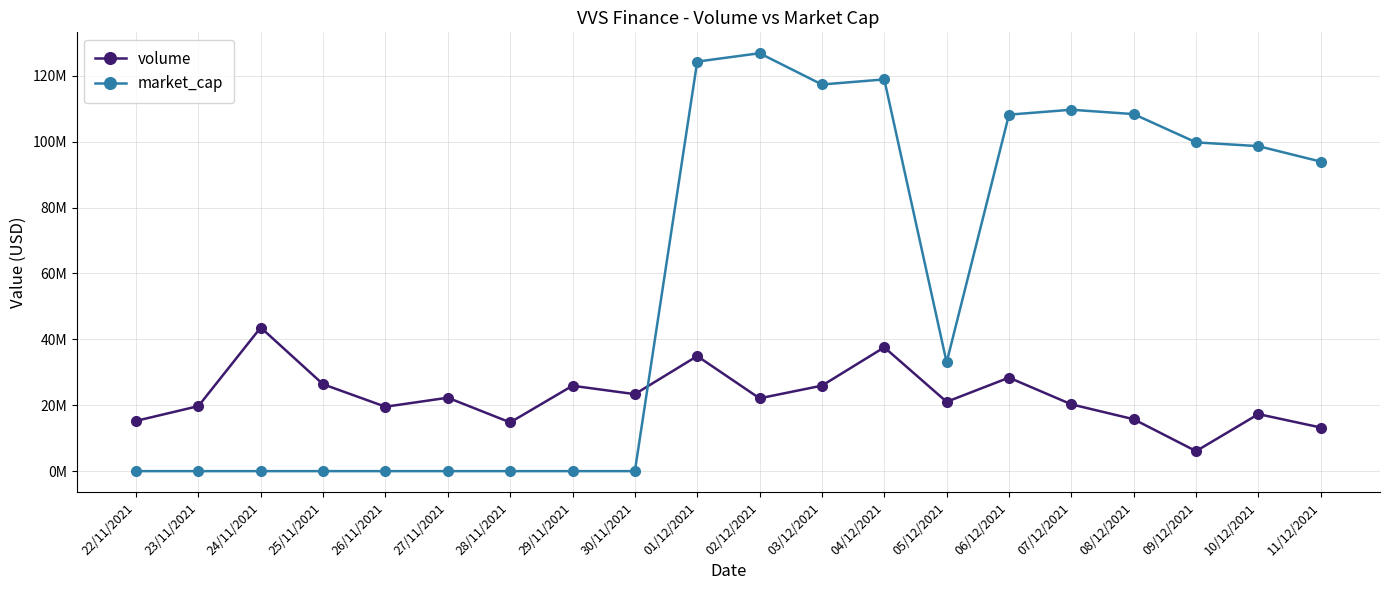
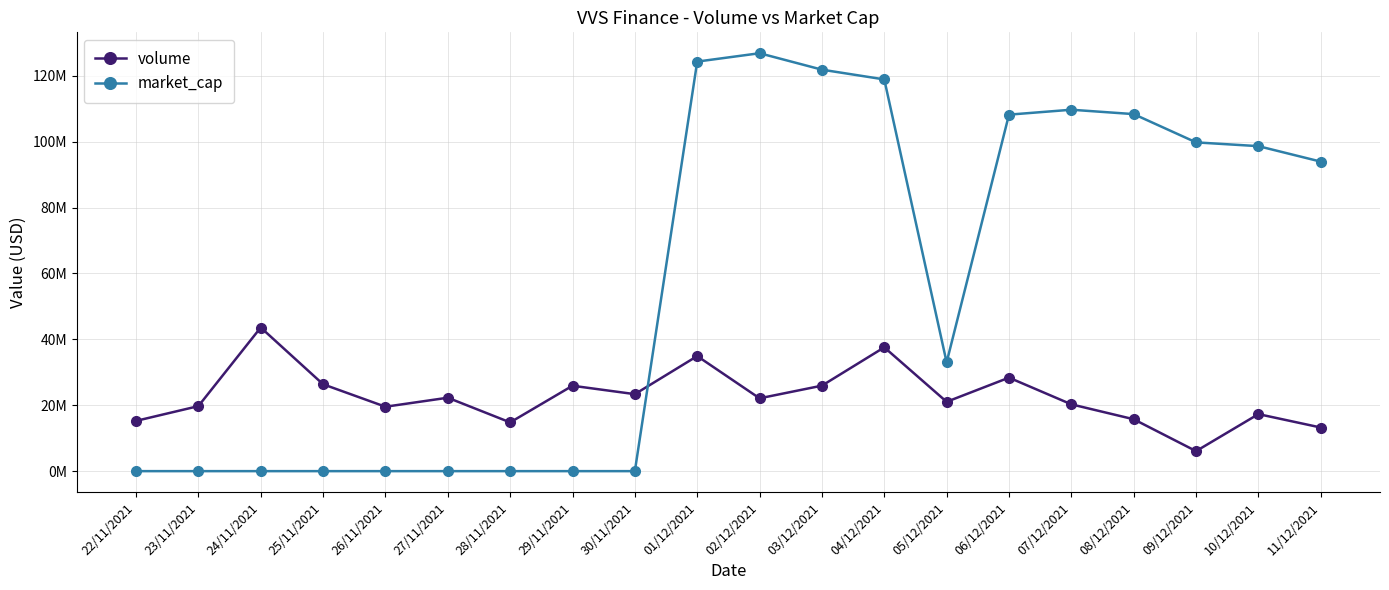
market_cap, 03/12/2021: 117000000 -> 122000000
